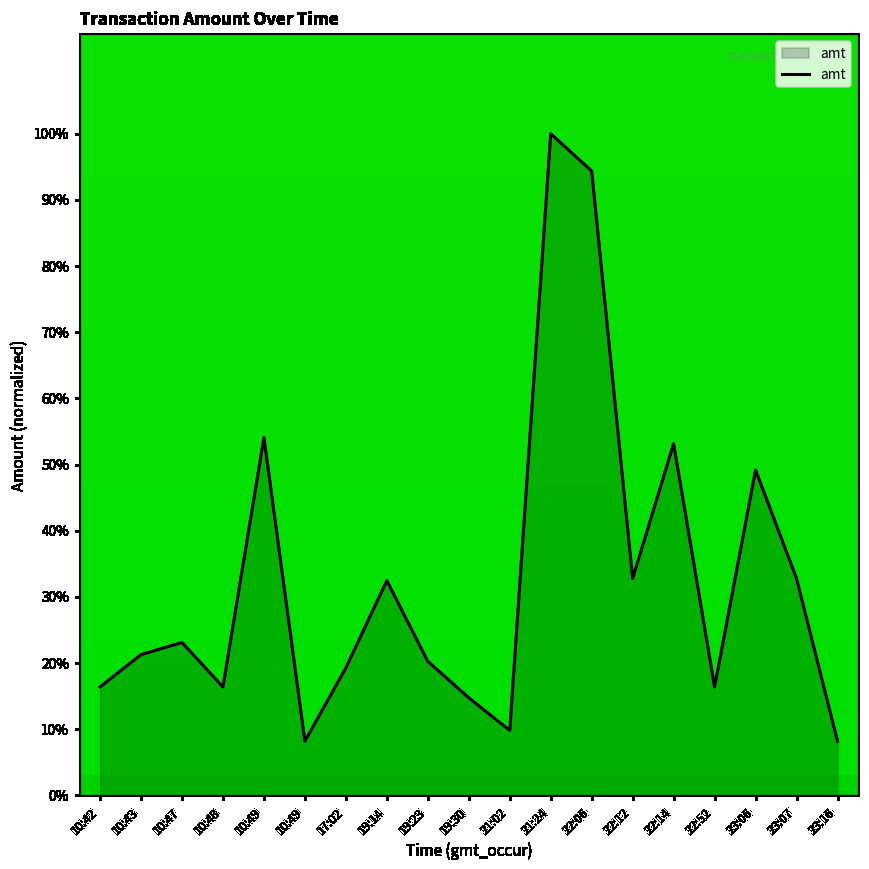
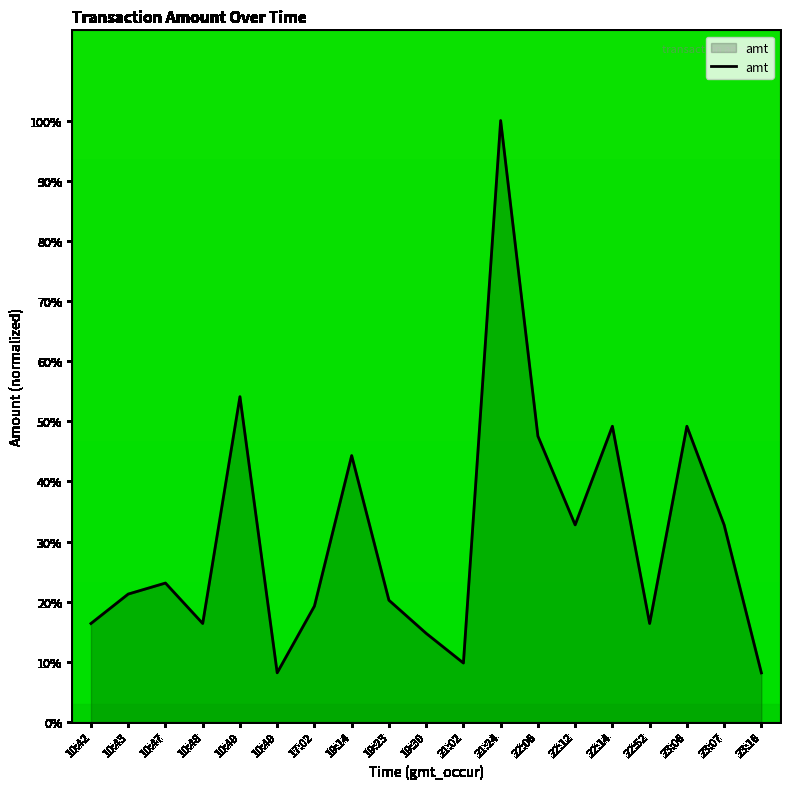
19:14: 32% -> 44%
22:06: 94% -> 48%
22:14: 53% -> 49%
